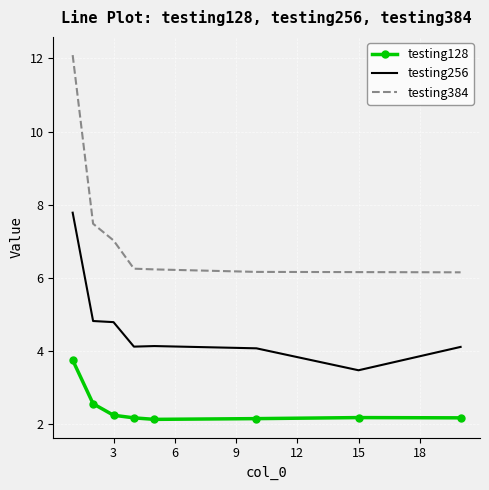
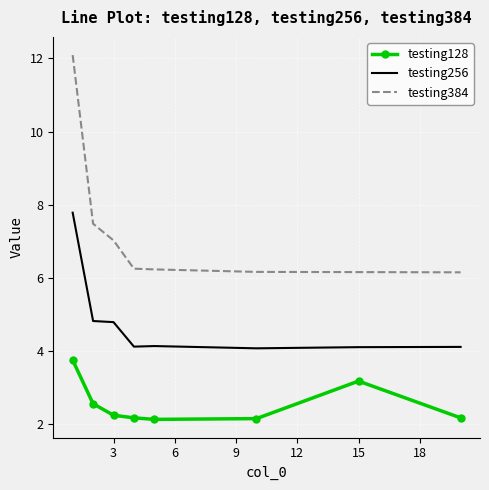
testing128, 15: 2.2 -> 3.2
testing256, 15: 3.5 -> 4.1
